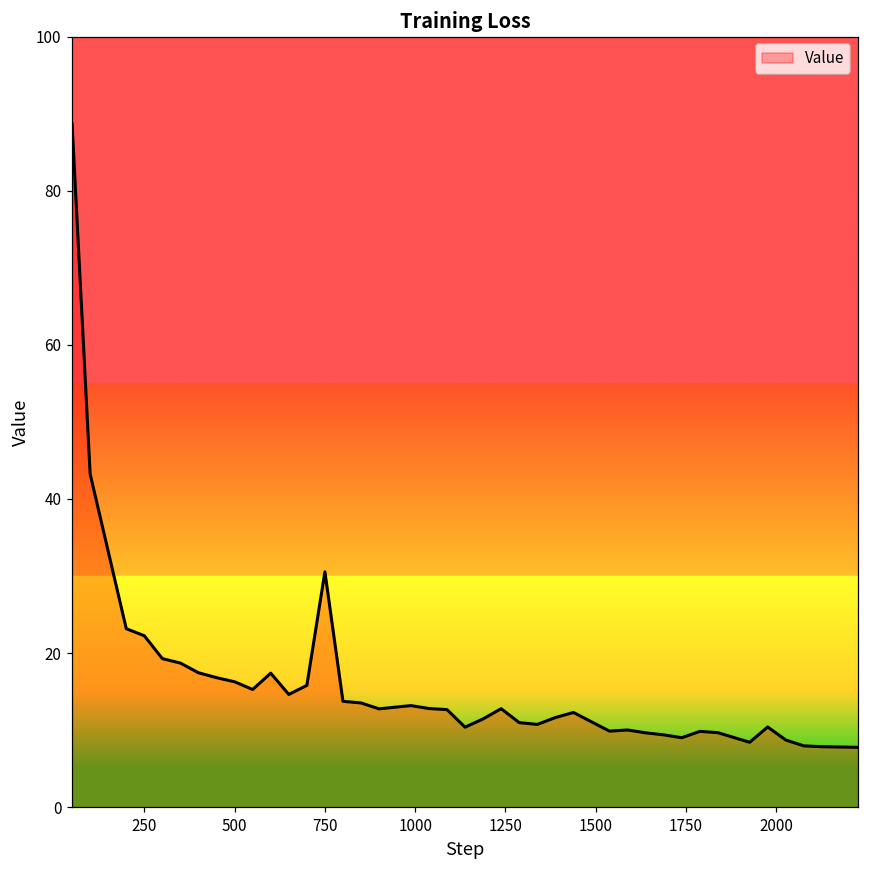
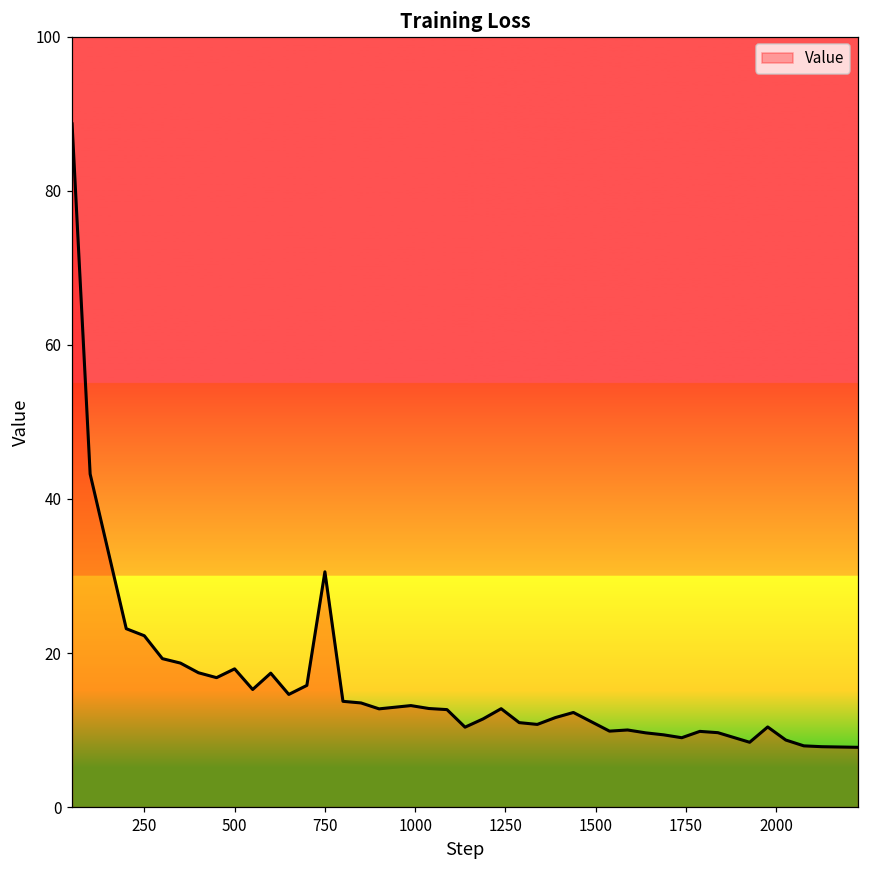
500: 16 -> 18
